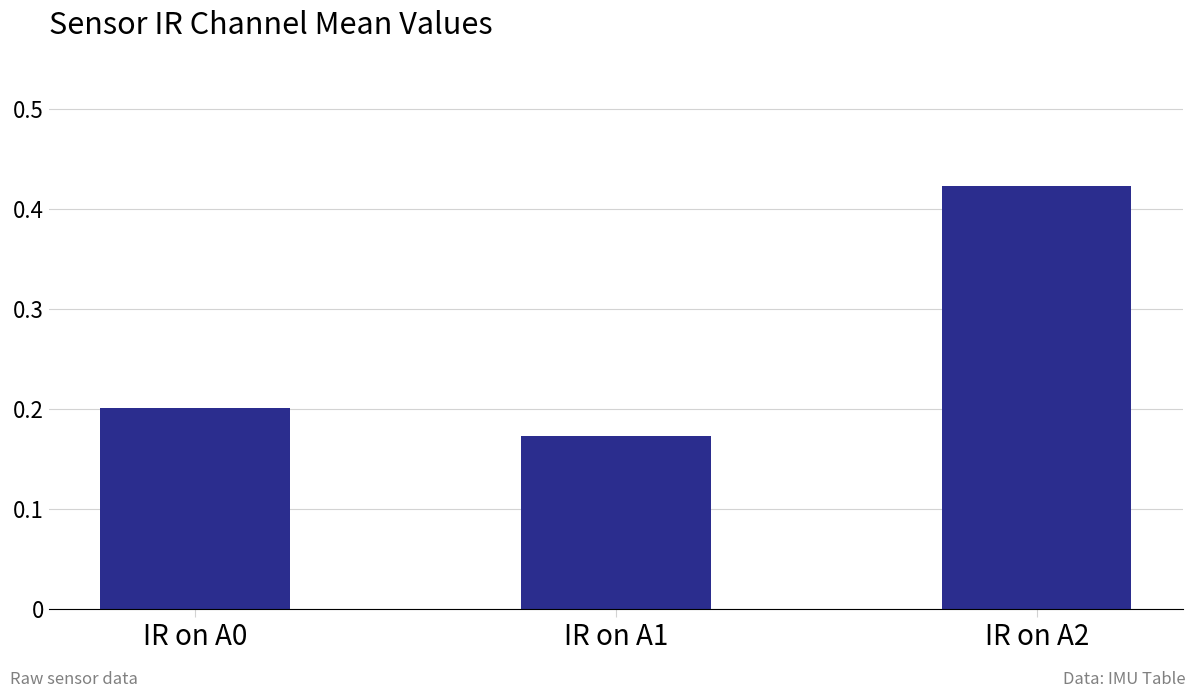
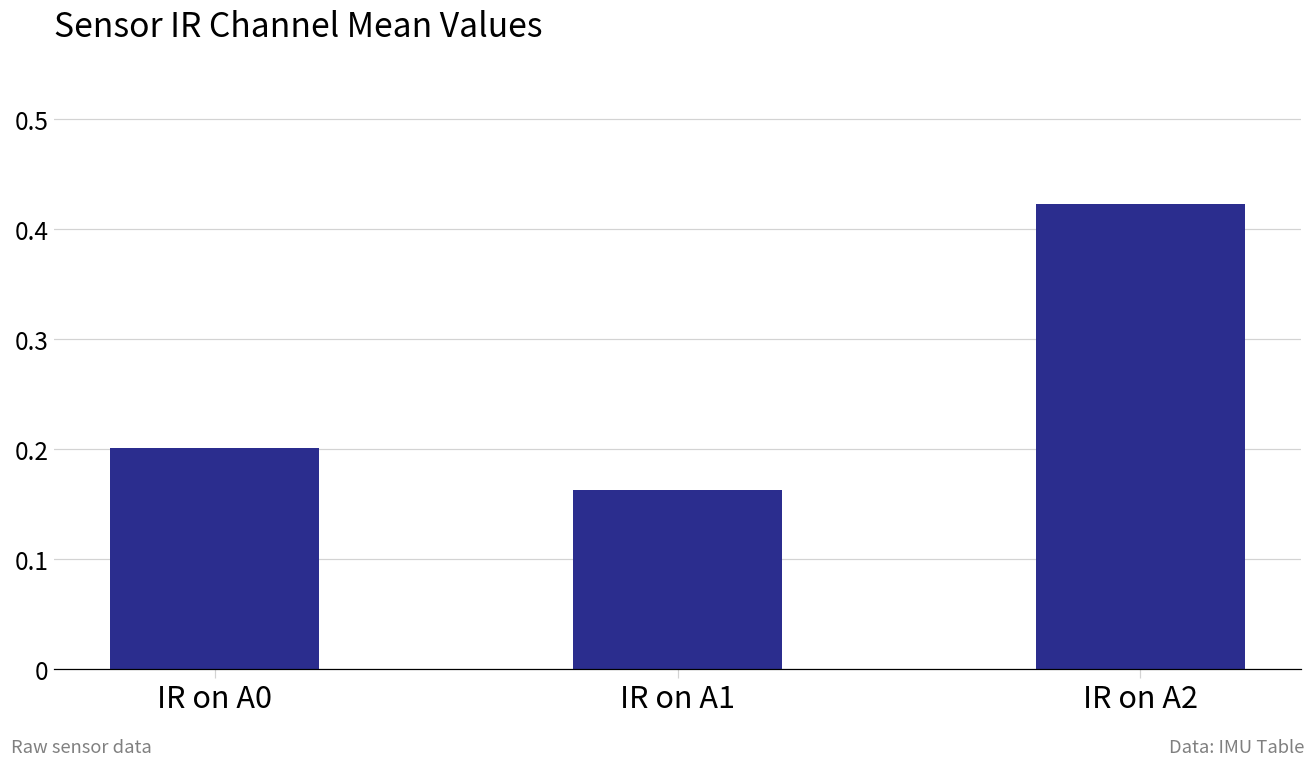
IR on A1: 0.17 -> 0.16
